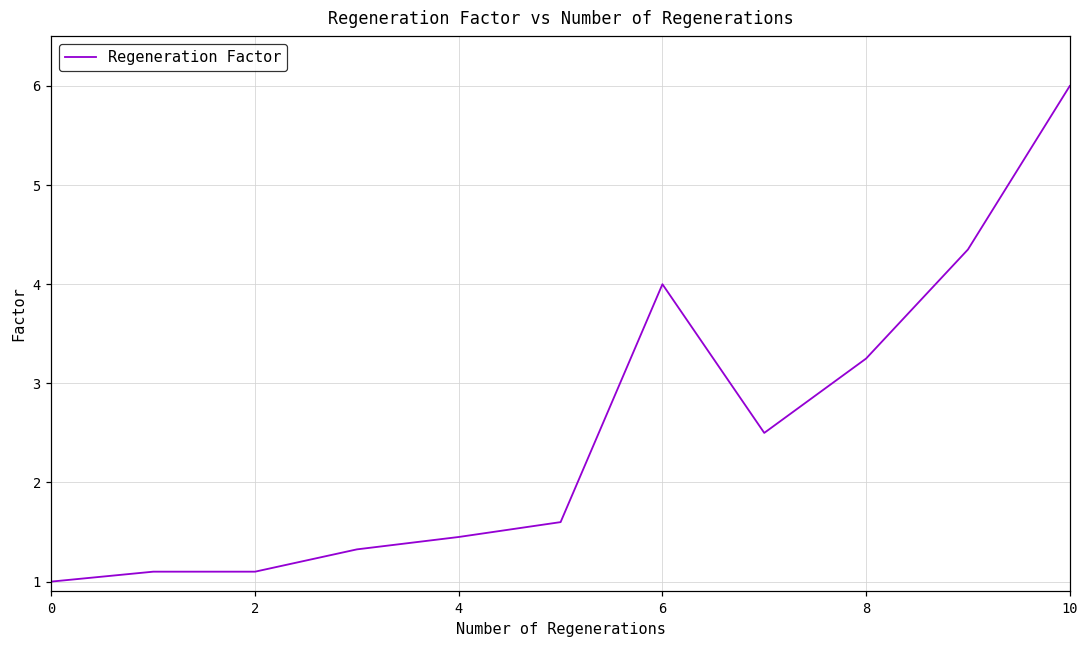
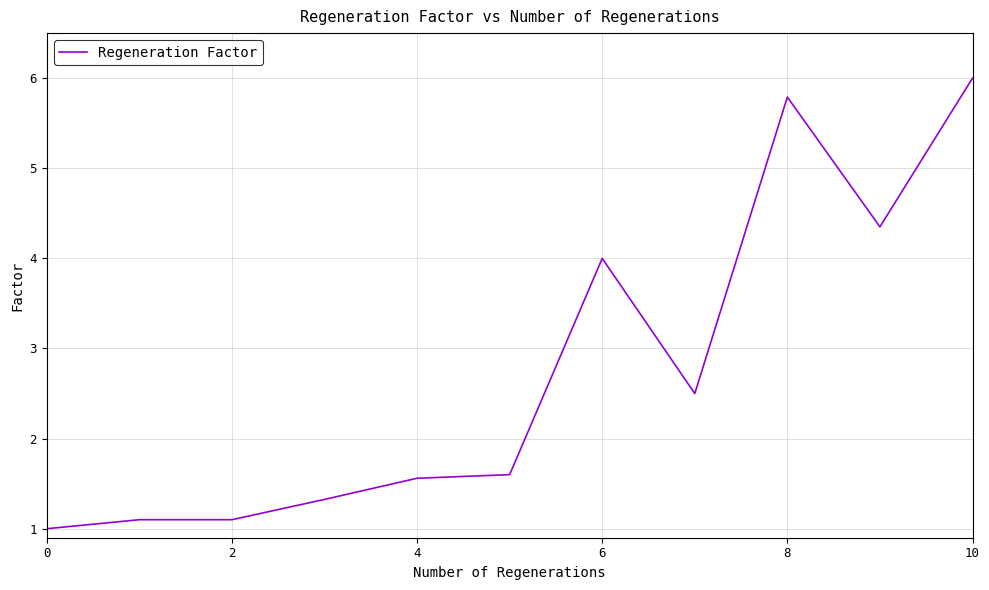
4: 1.5 -> 1.6
8: 3.3 -> 5.8
